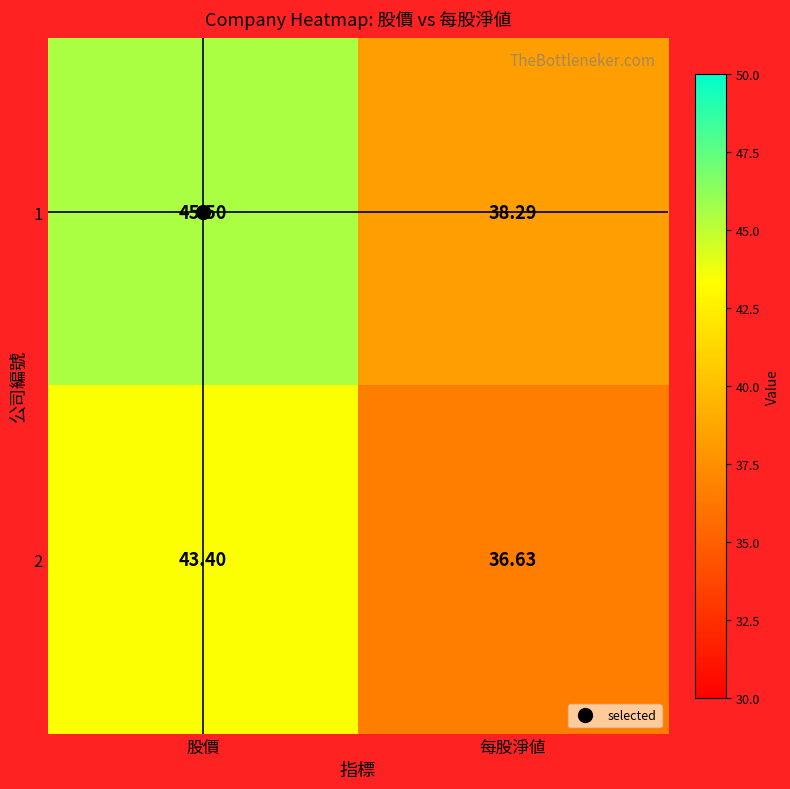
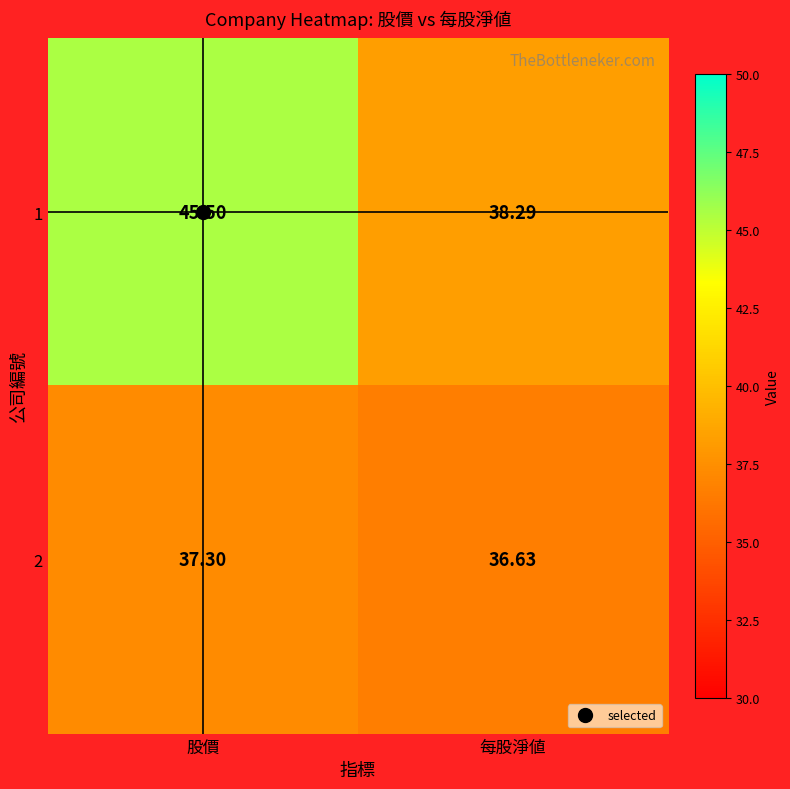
2, 股價: 43.40 -> 37.30
